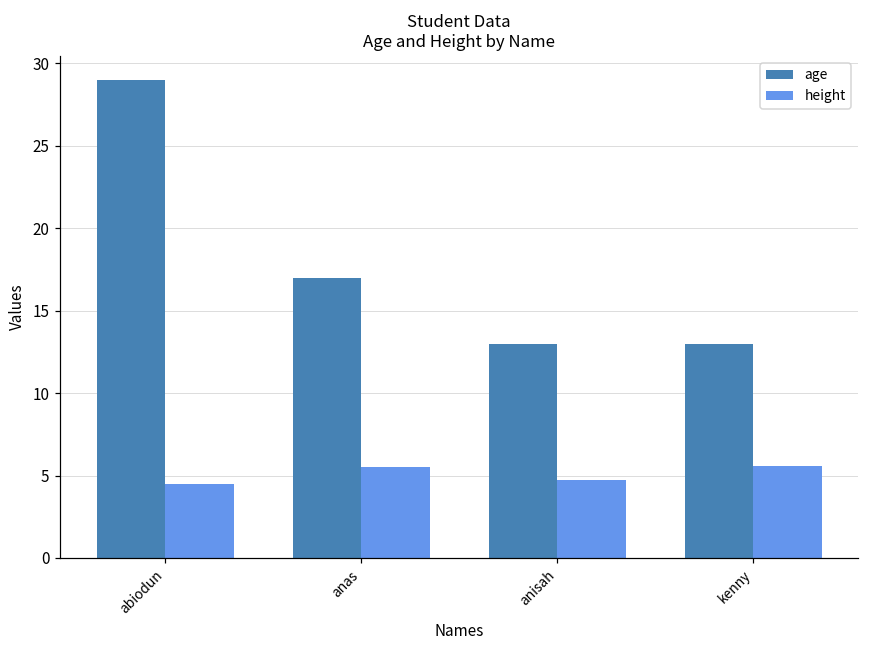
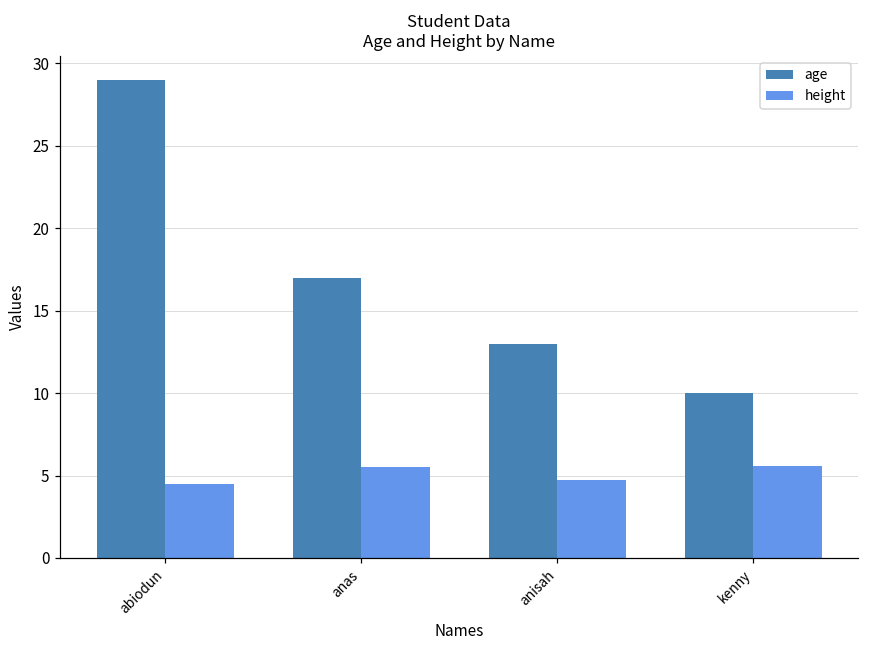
age, kenny: 13 -> 10
